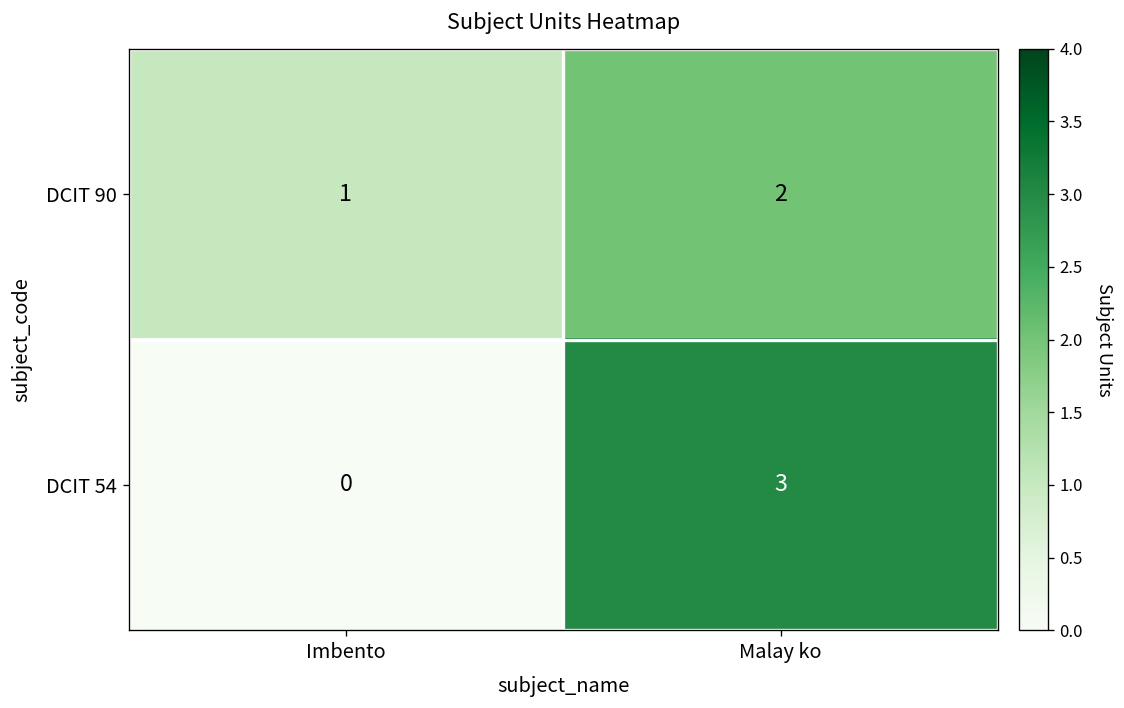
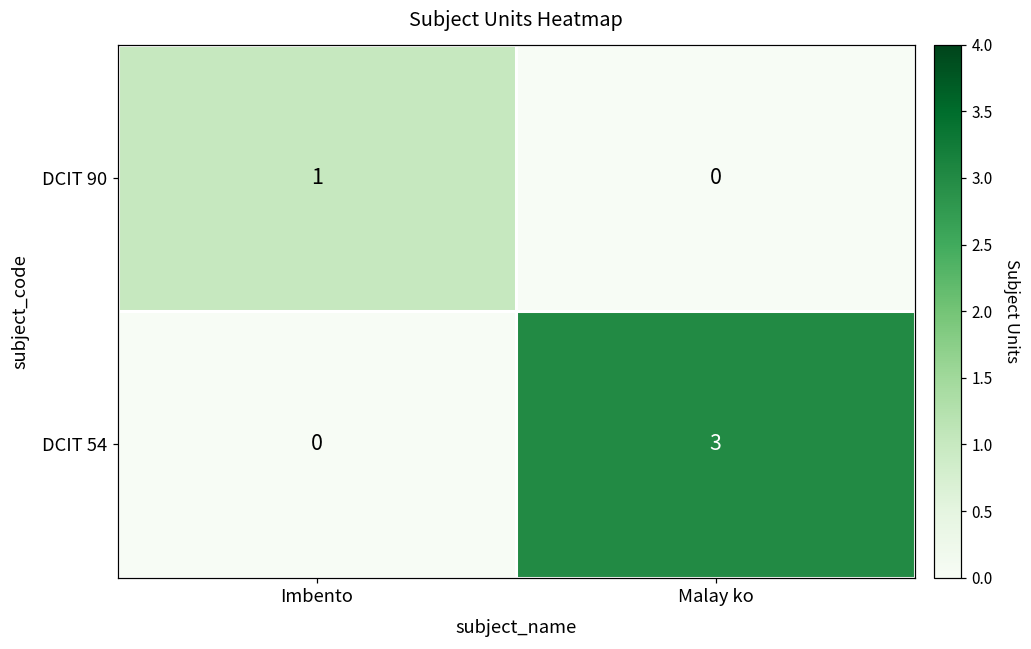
DCIT 90, Malay ko: 2 -> 0
